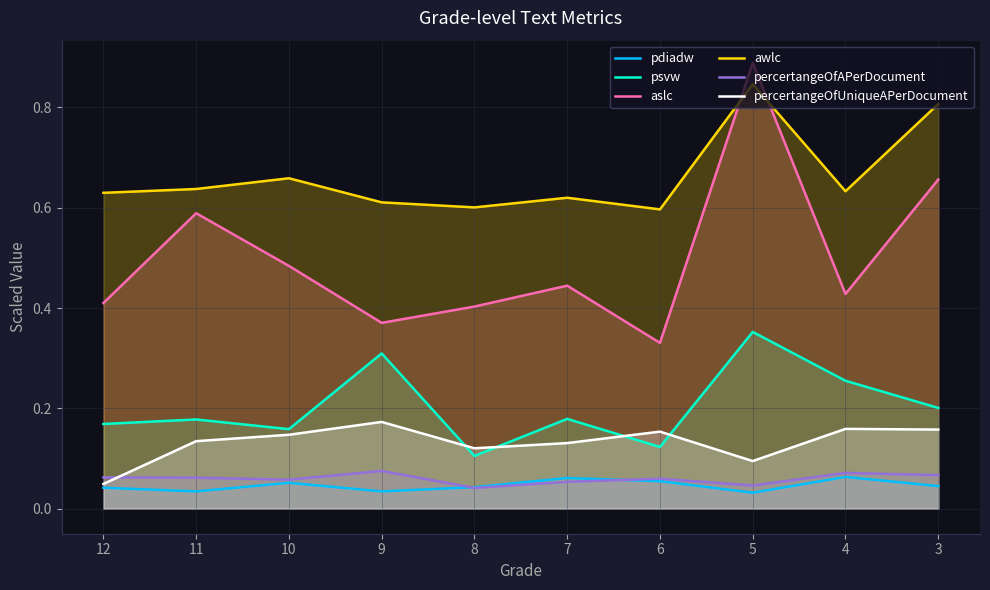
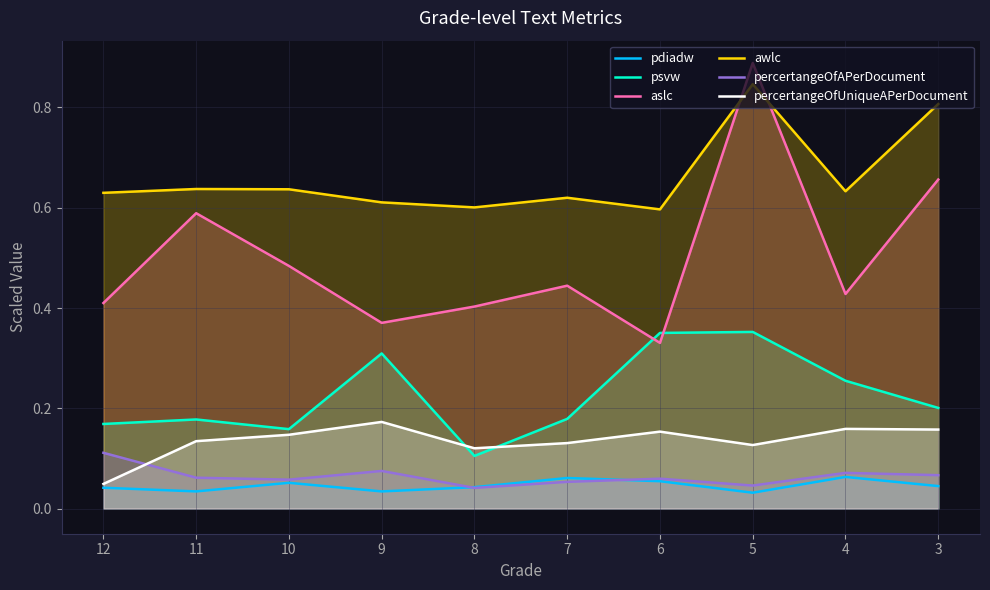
percertangeOfAPerDocument, 12: 0.06 -> 0.11
awlc, 10: 0.66 -> 0.64
psvw, 6: 0.12 -> 0.35
percertangeOfUniqueAPerDocument, 5: 0.09 -> 0.13
